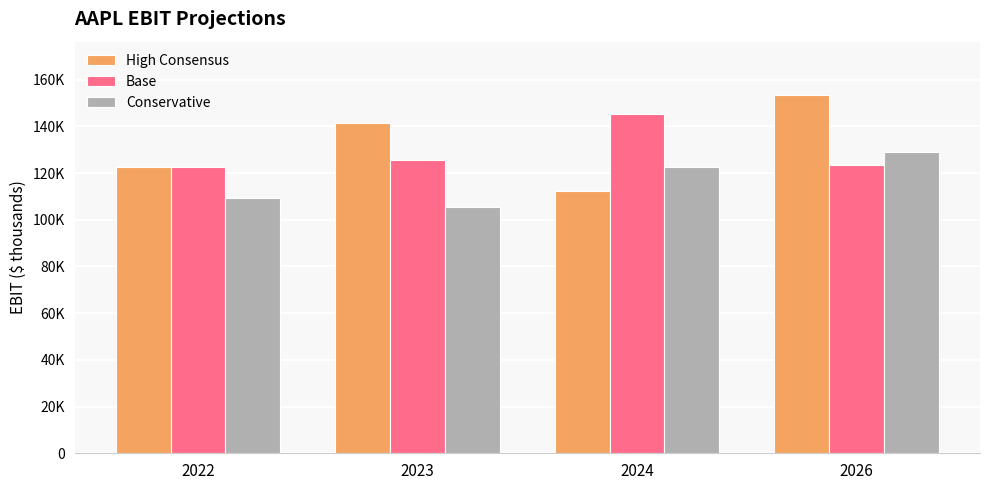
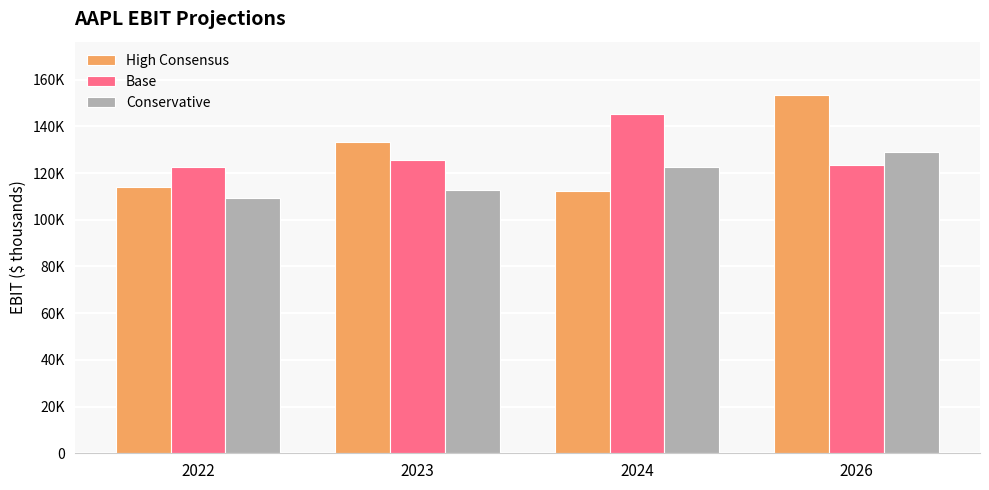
High Consensus, 2022: 123000 -> 114000
High Consensus, 2023: 141000 -> 134000
Conservative, 2023: 105000 -> 113000
